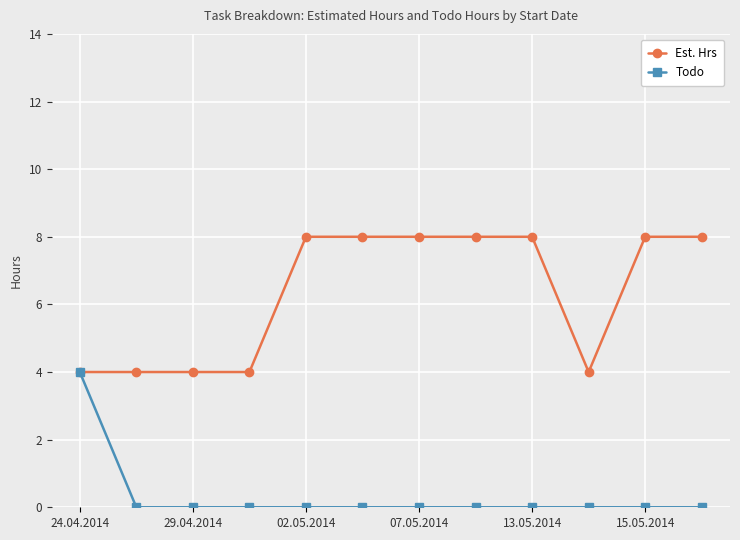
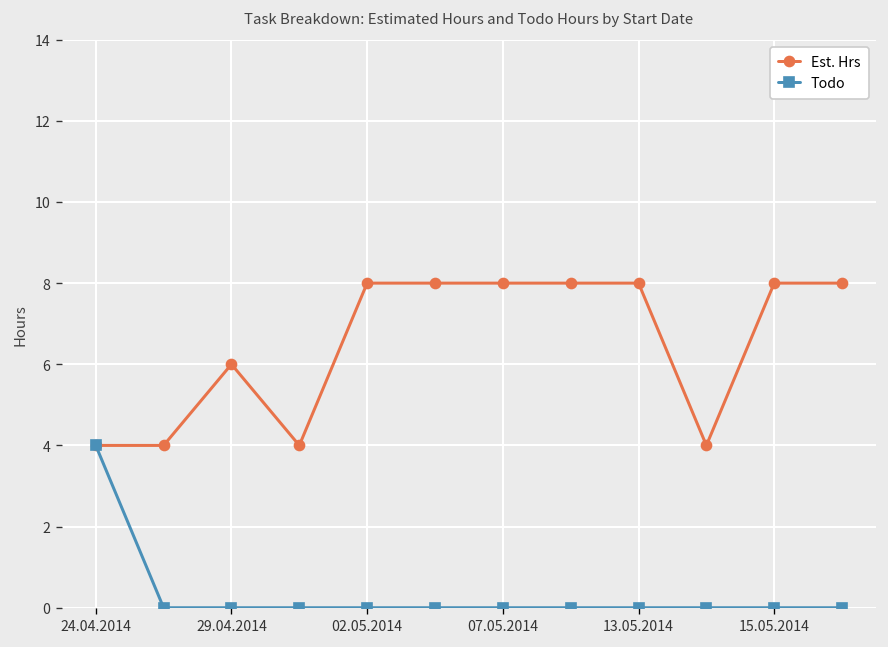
Est. Hrs, 29.04.2014: 4 -> 6
